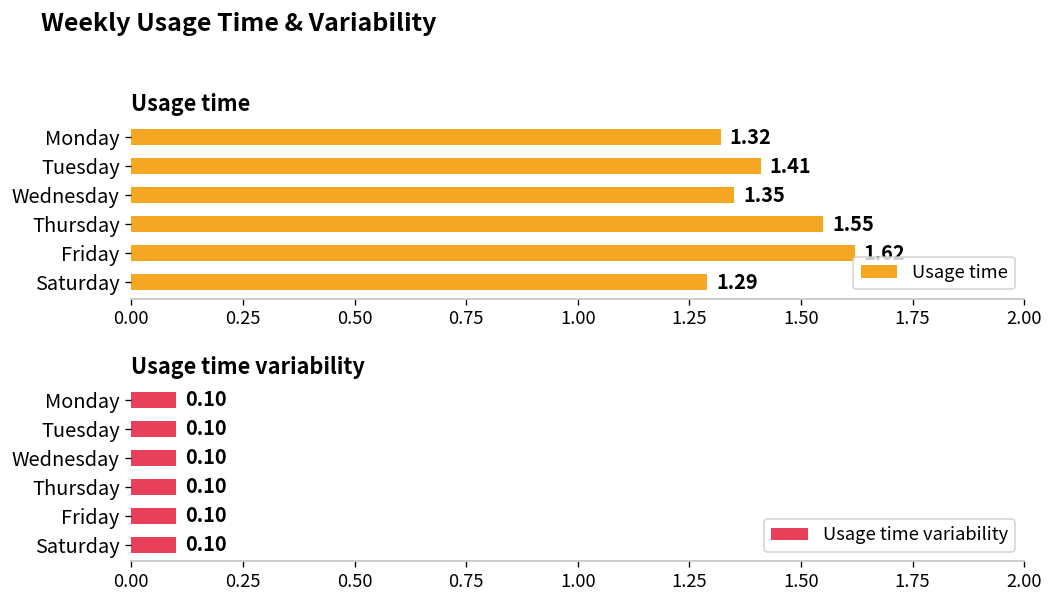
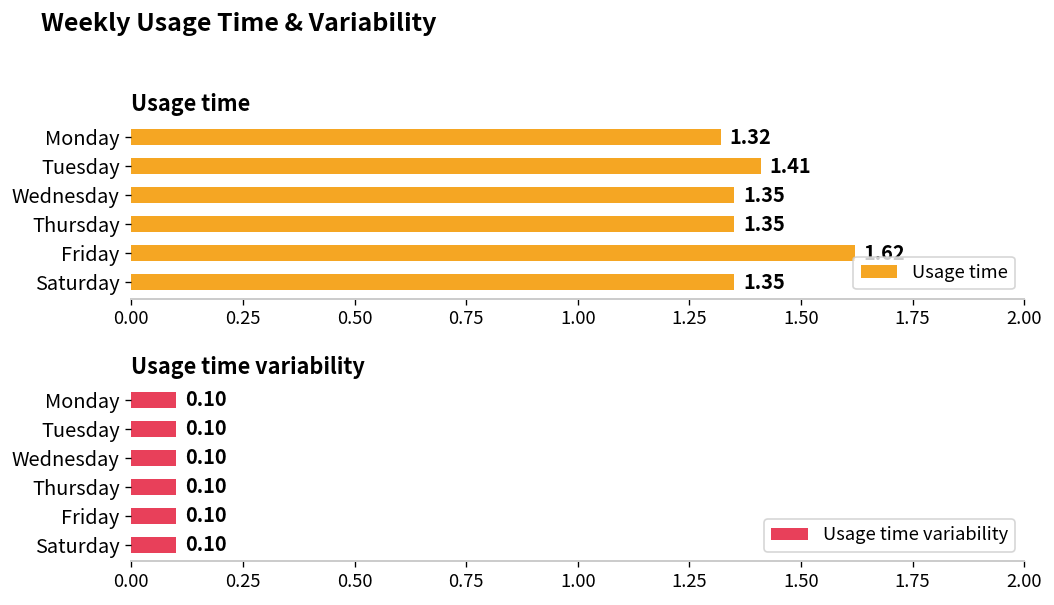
Usage time, Thursday: 1.55 -> 1.35
Usage time, Saturday: 1.29 -> 1.35
